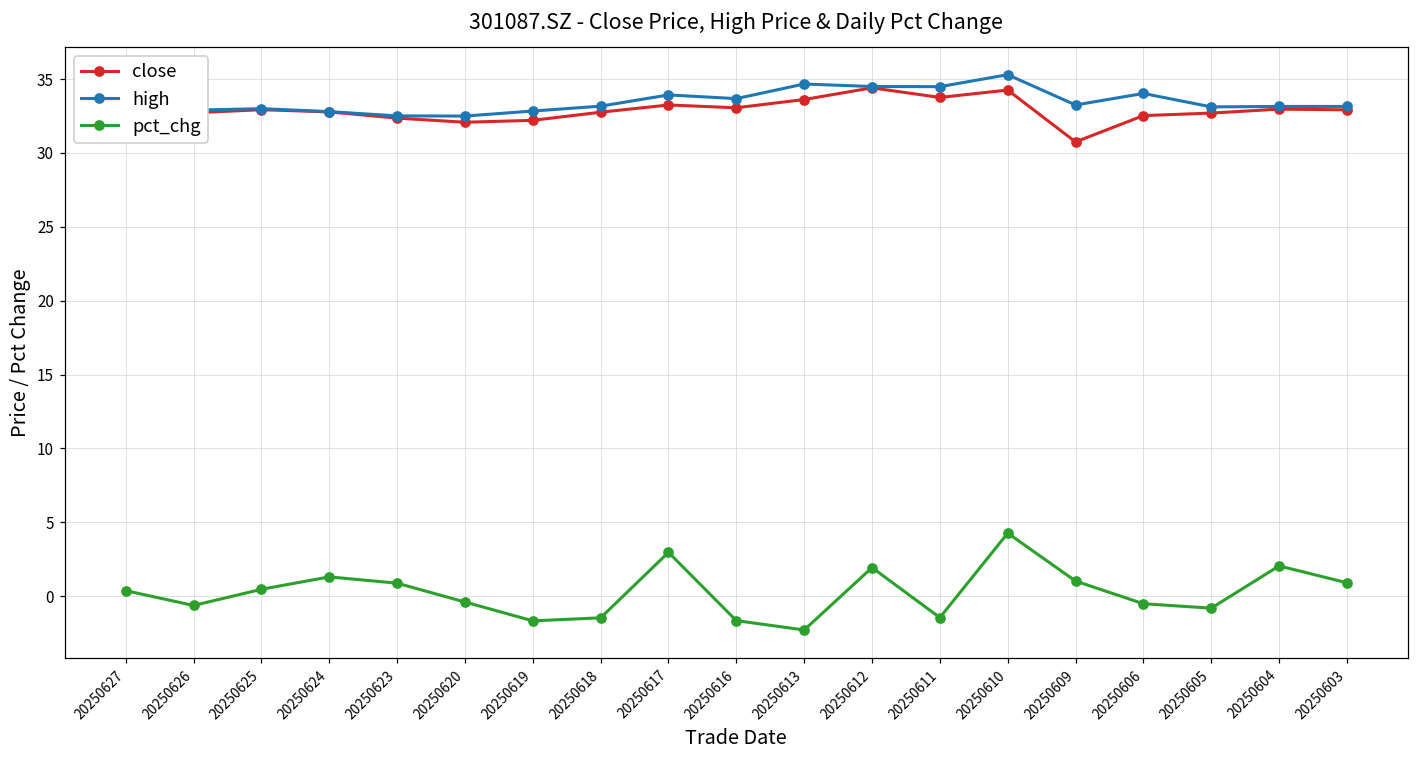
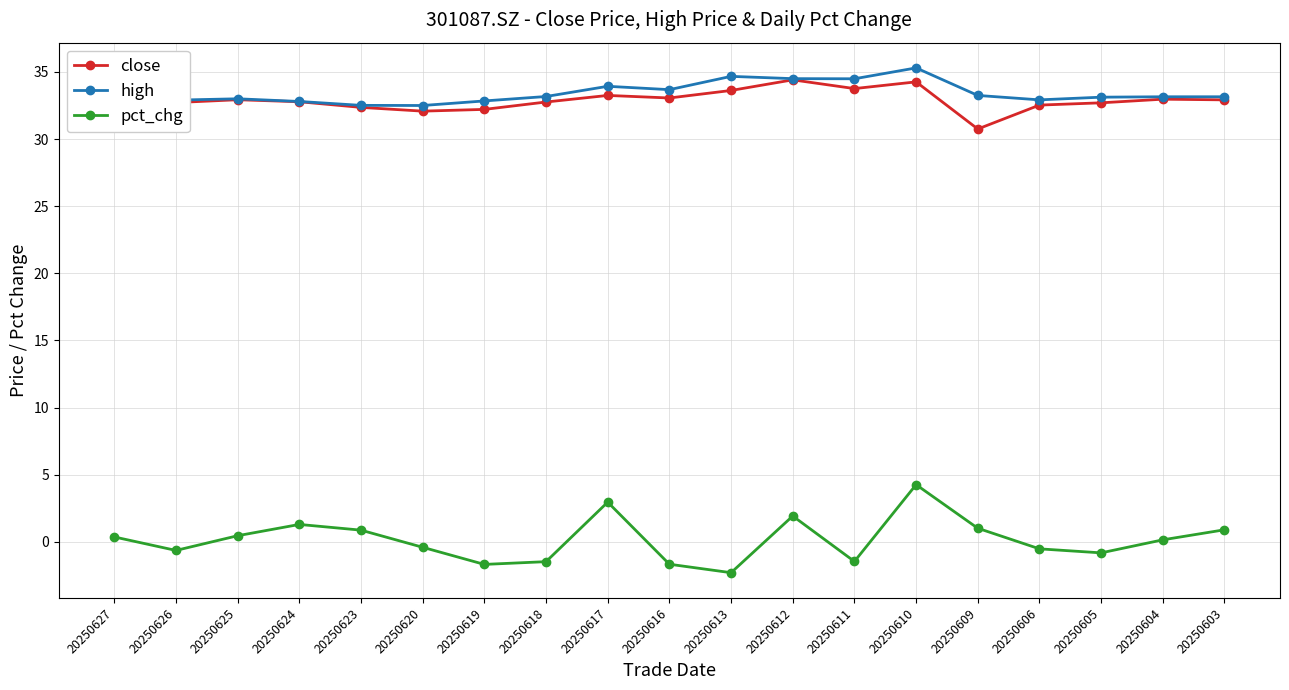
high, 20250606: 34.0 -> 32.9
pct_chg, 20250604: 2.0 -> 0.2
